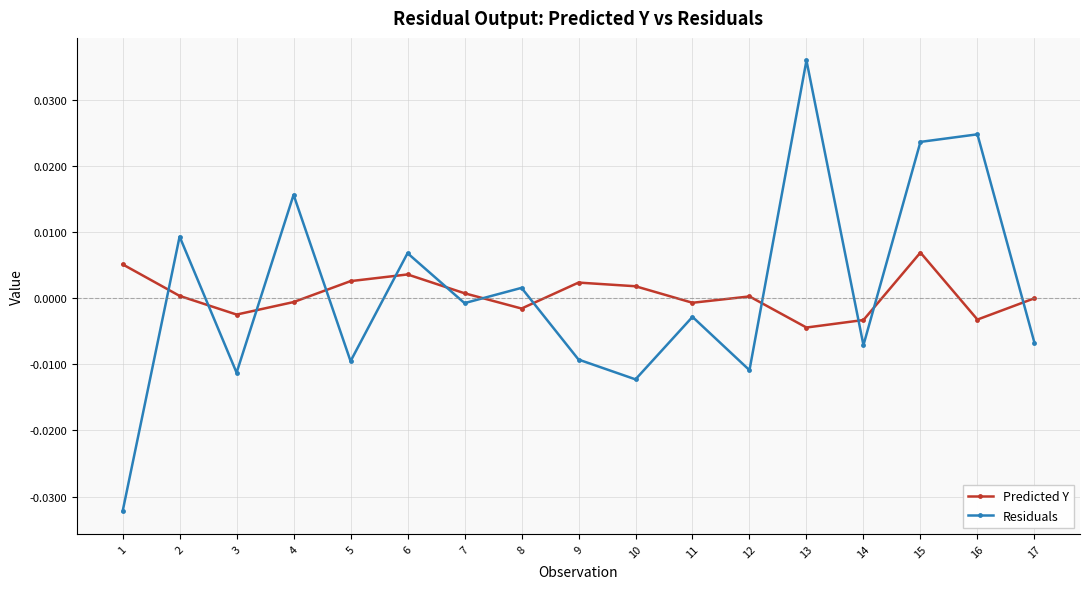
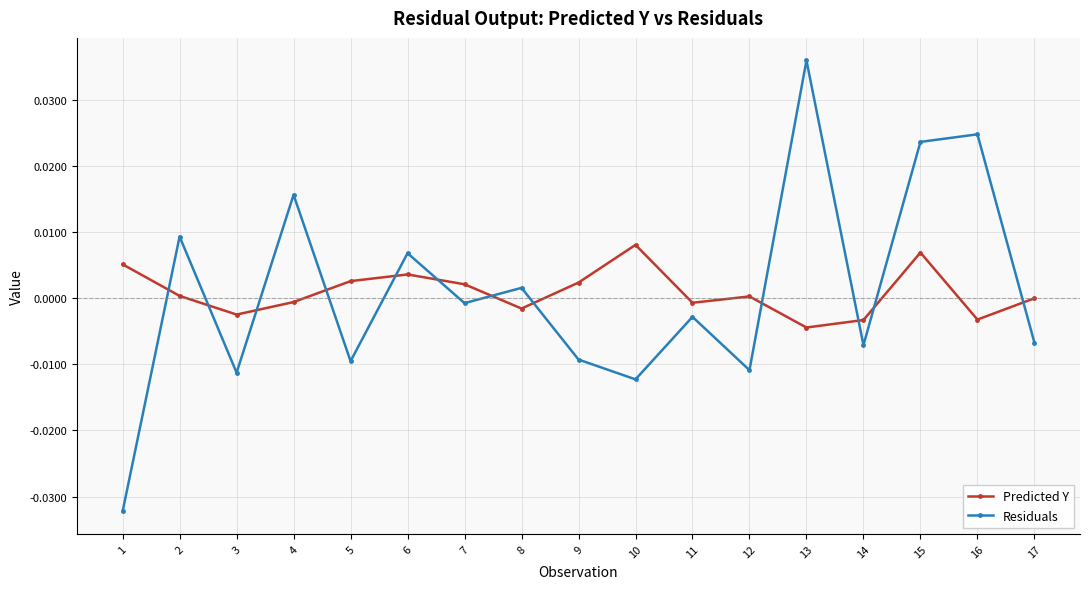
Predicted Y, 7: 0.001 -> 0.002
Predicted Y, 10: 0.002 -> 0.008
